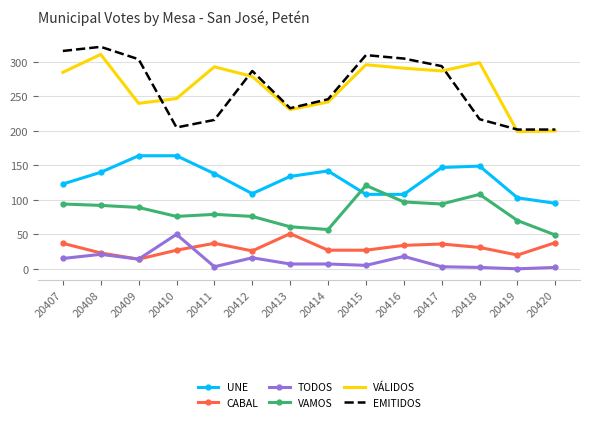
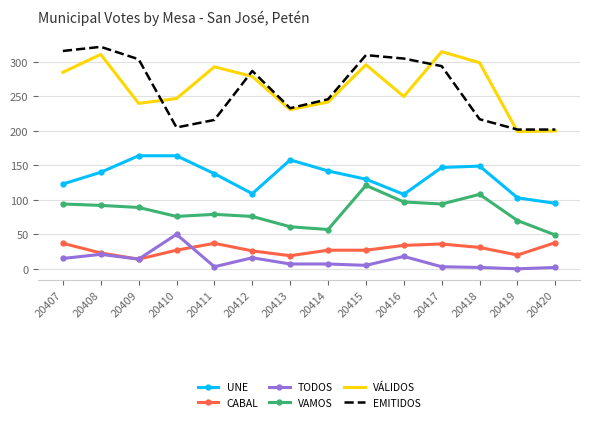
UNE, 20413: 130 -> 160
CABAL, 20413: 50 -> 20
UNE, 20415: 110 -> 130
VÁLIDOS, 20416: 290 -> 250
VÁLIDOS, 20417: 290 -> 320
